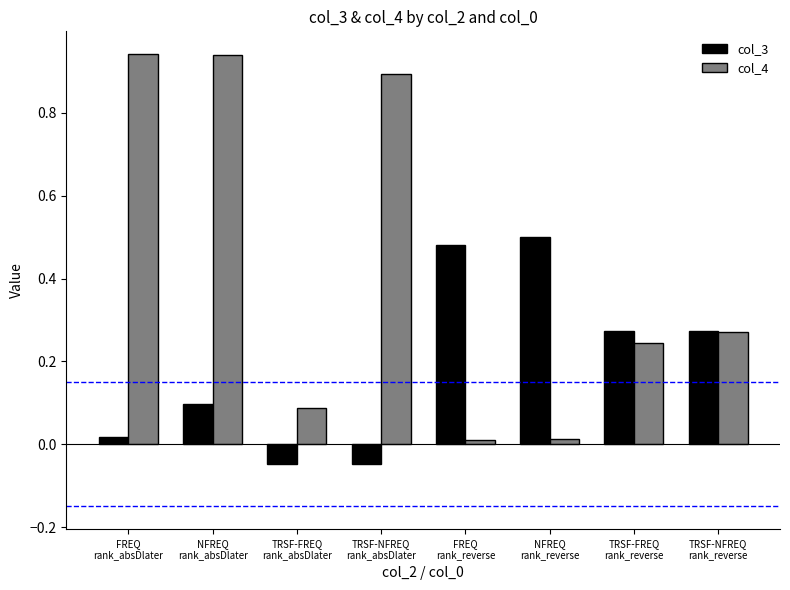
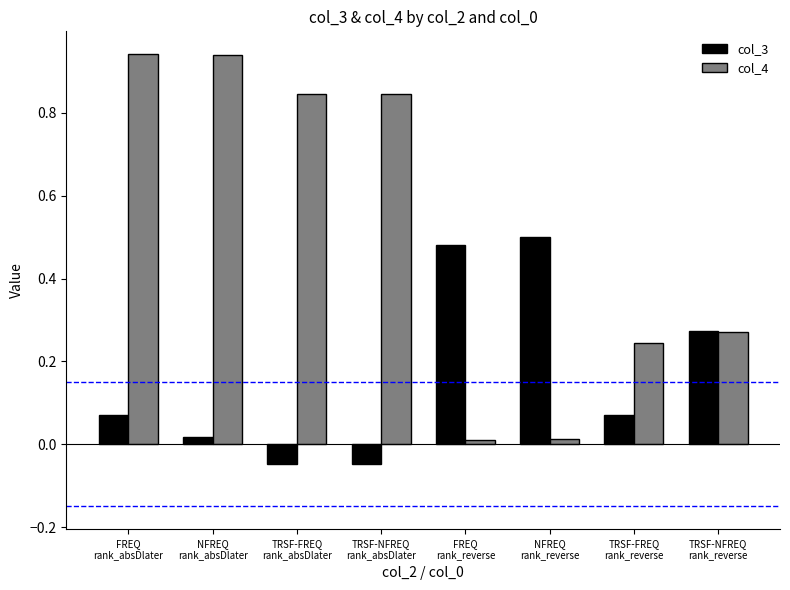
col_3, FREQ rank_absDlater: 0.02 -> 0.07
col_3, NFREQ rank_absDlater: 0.10 -> 0.02
col_4, TRSF-FREQ rank_absDlater: 0.09 -> 0.85
col_4, TRSF-NFREQ rank_absDlater: 0.89 -> 0.85
col_3, TRSF-FREQ rank_reverse: 0.27 -> 0.07
